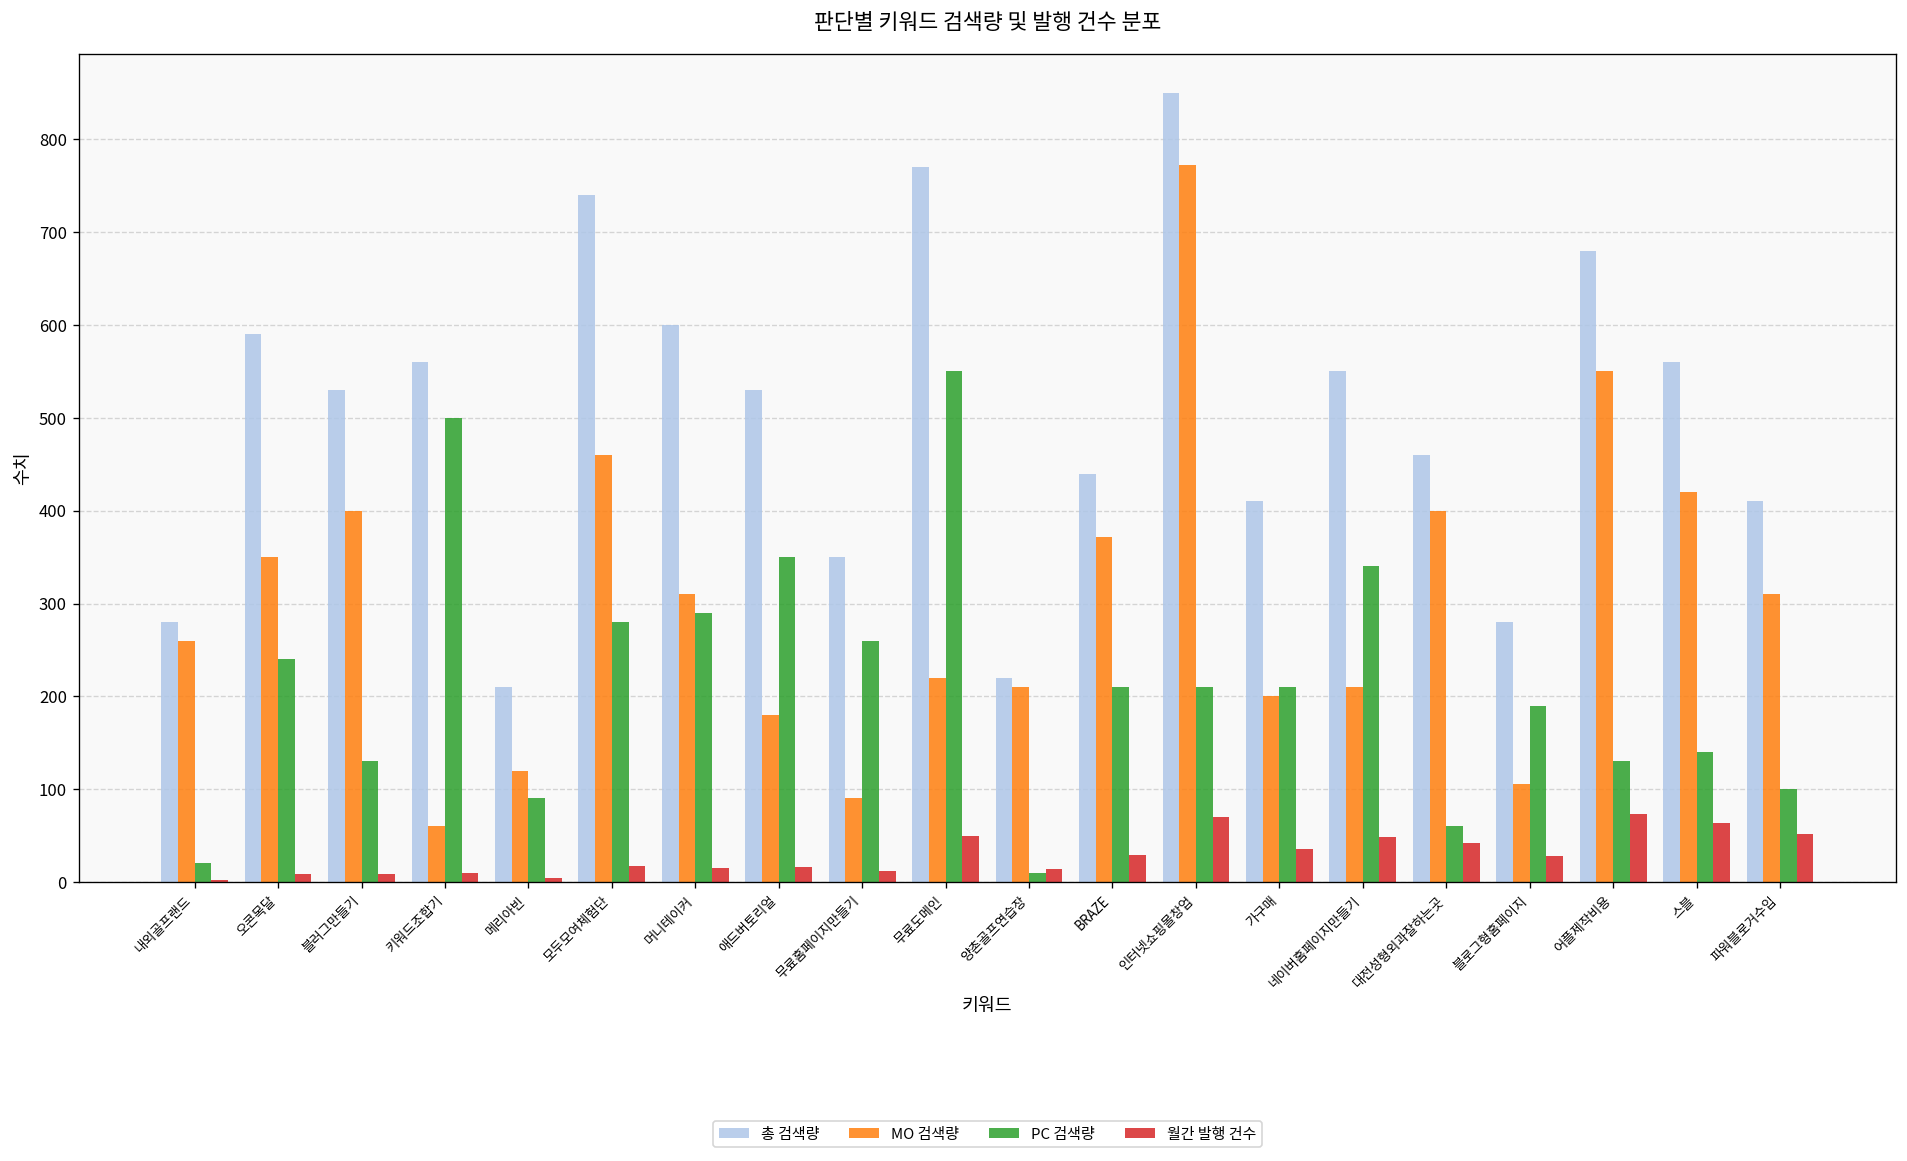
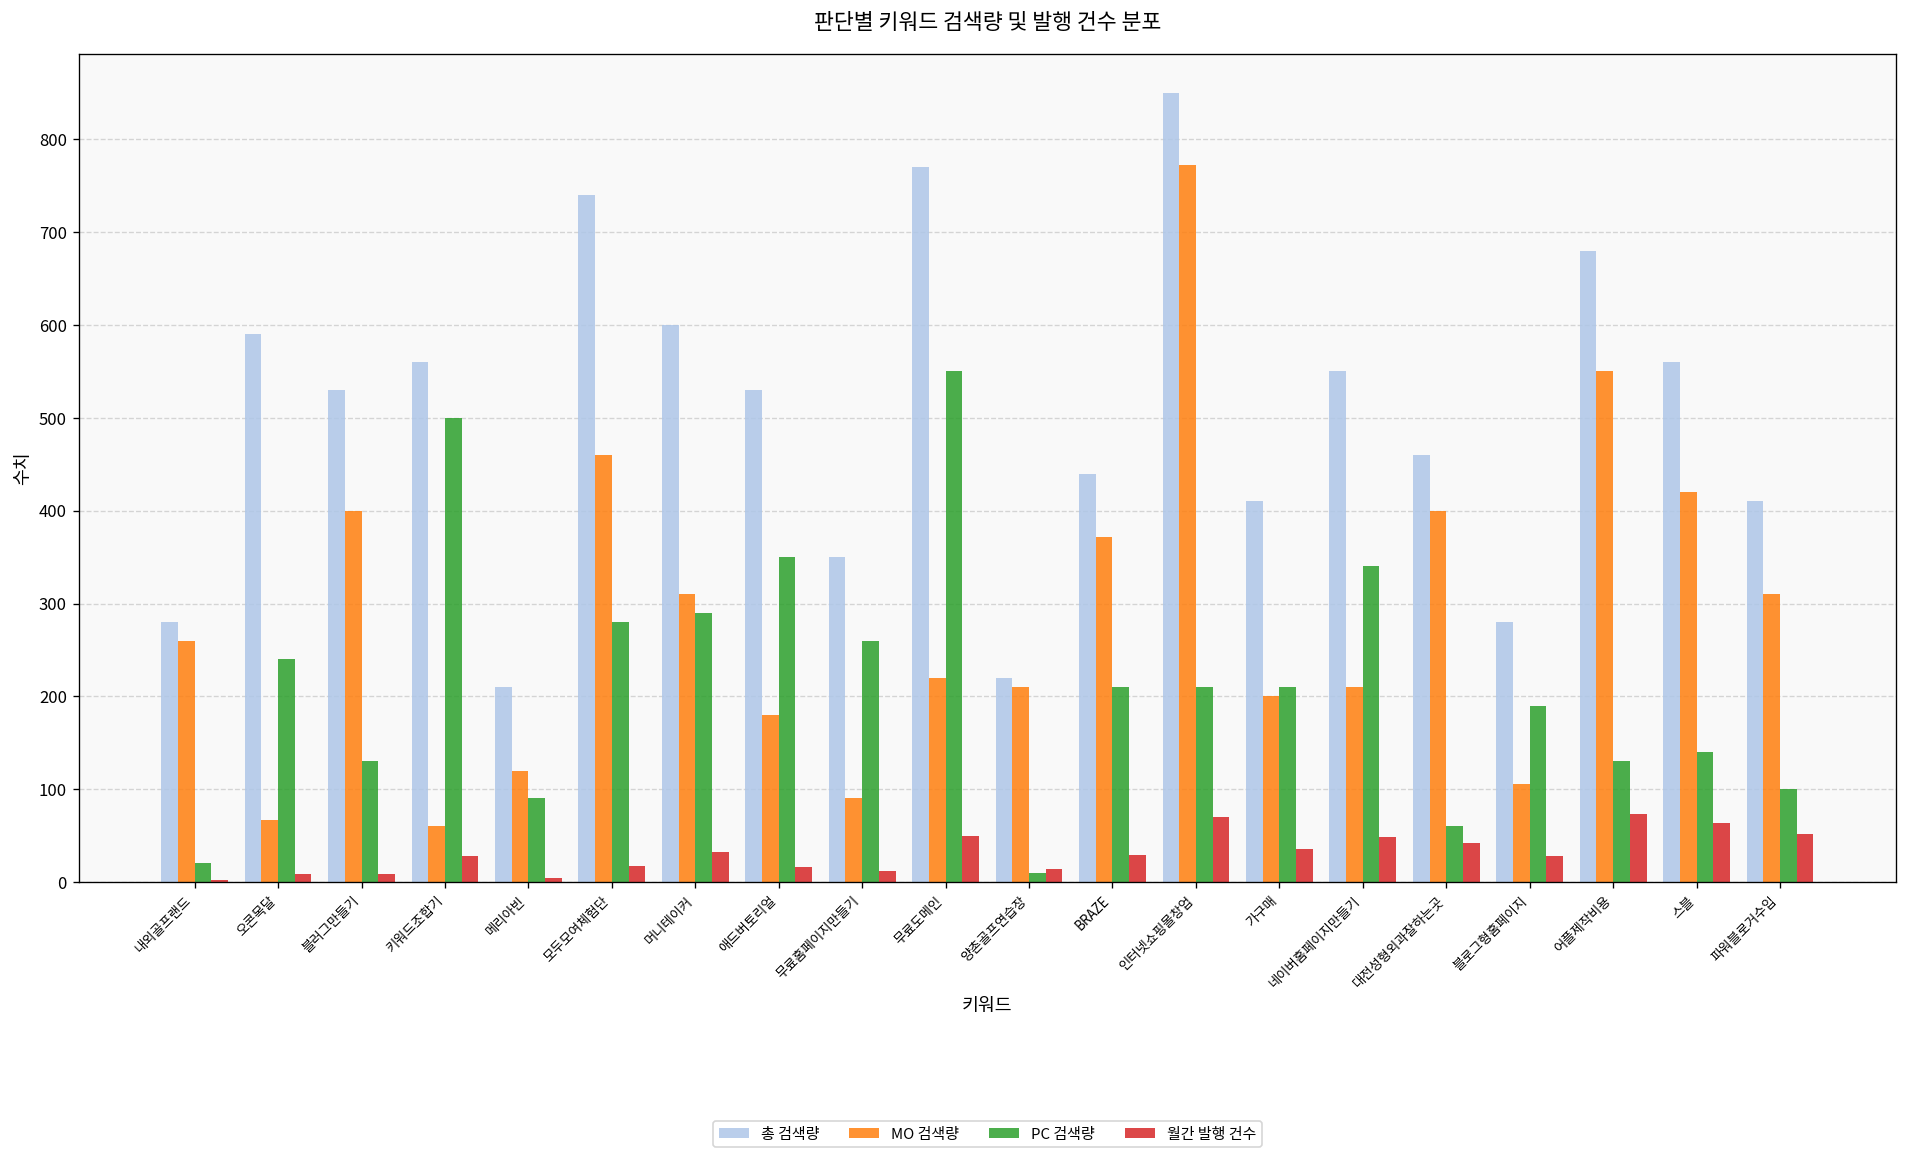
MO 검색량, 오콘목달: 350 -> 70
월간 발행 건수, 키워드조합기: 10 -> 30
월간 발행 건수, 머니테이커: 20 -> 30
